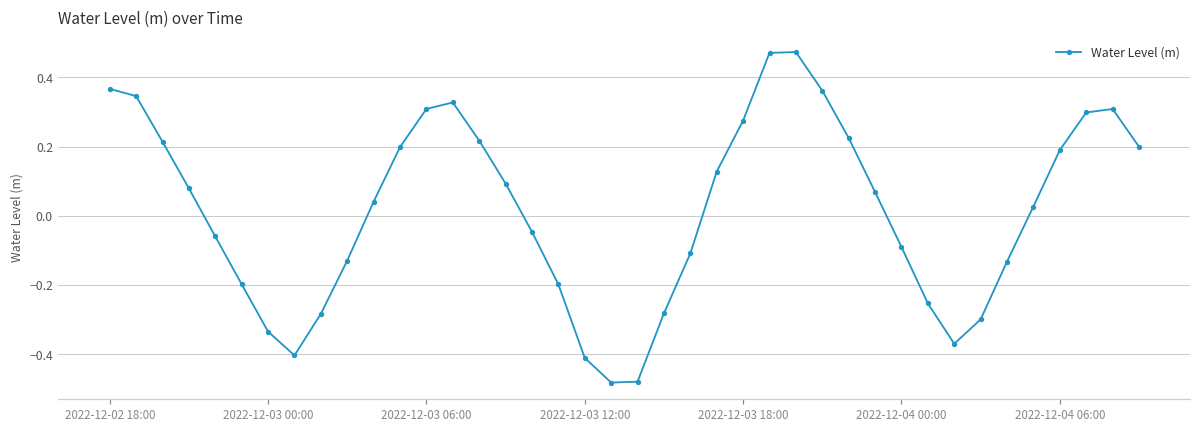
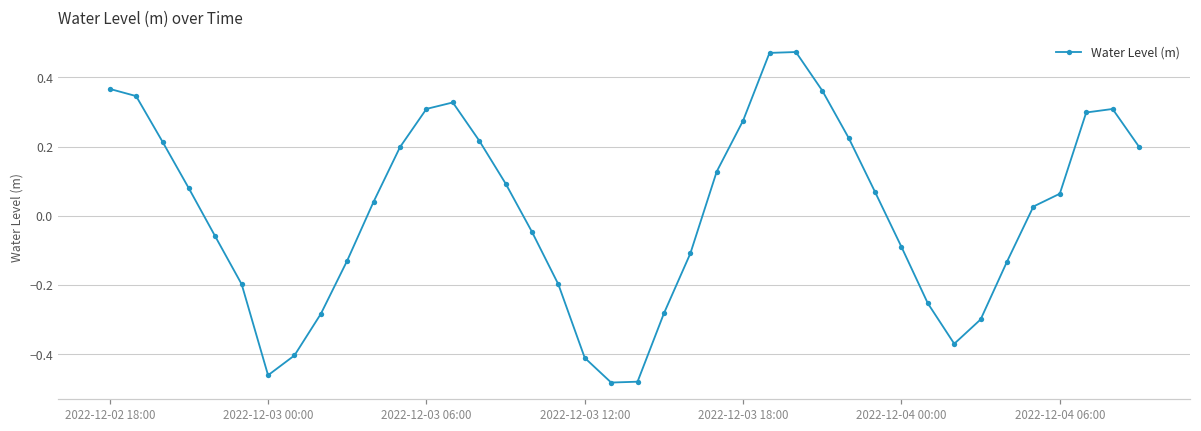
2022-12-03 00:00: -0.33 -> -0.46
2022-12-04 06:00: 0.19 -> 0.06
